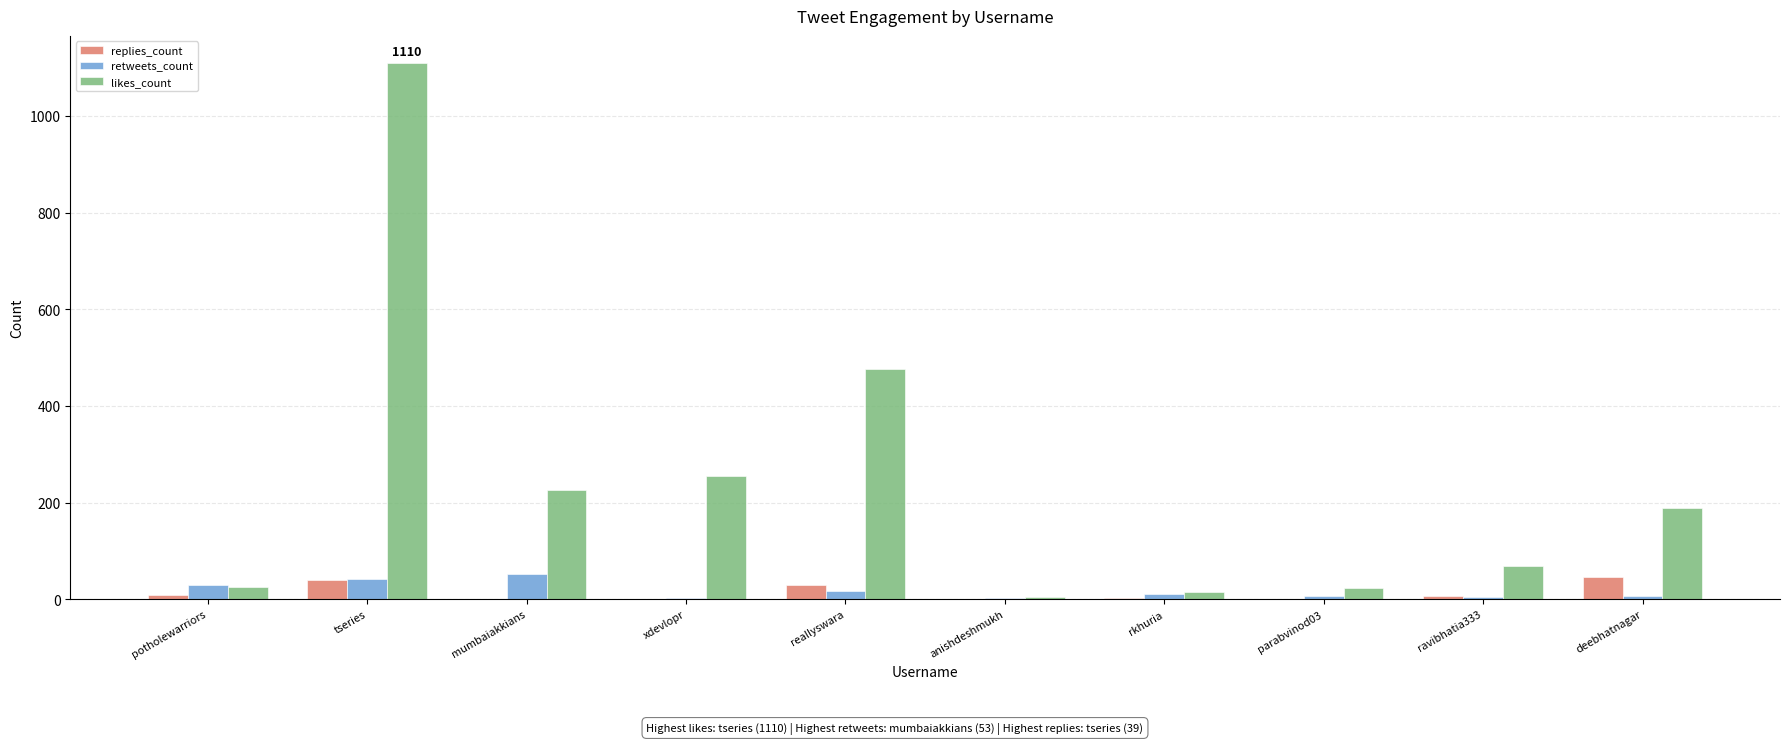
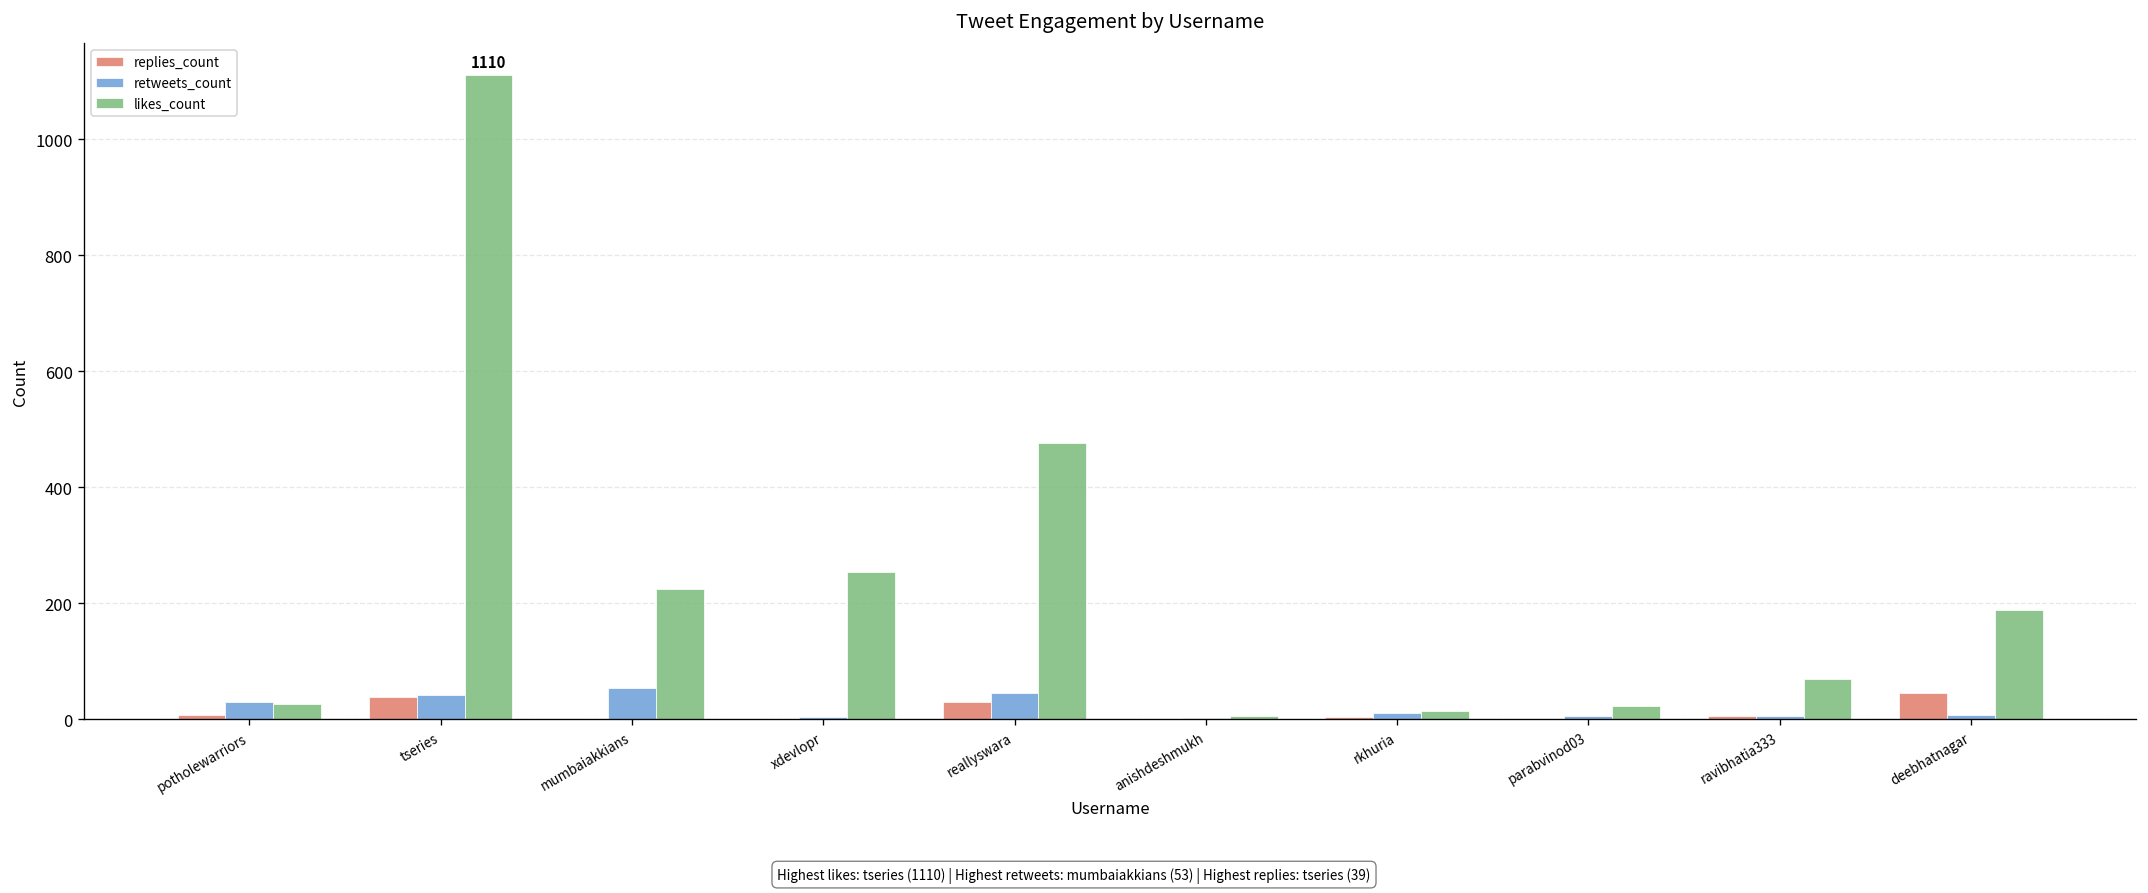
retweets_count, reallyswara: 20 -> 50
